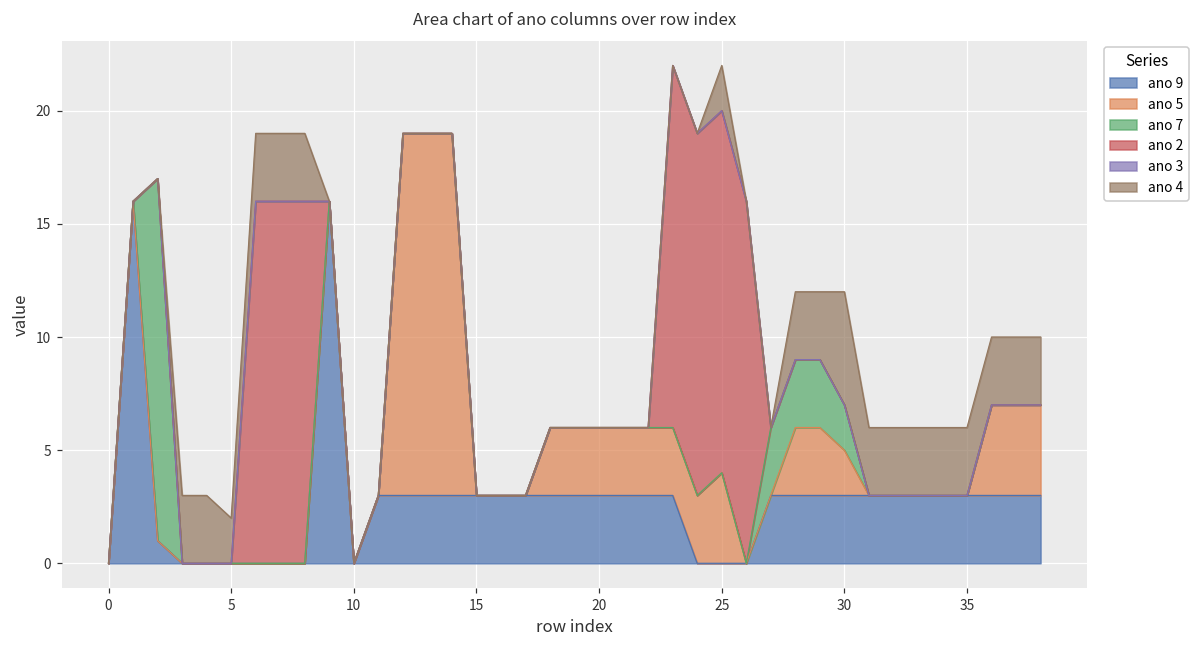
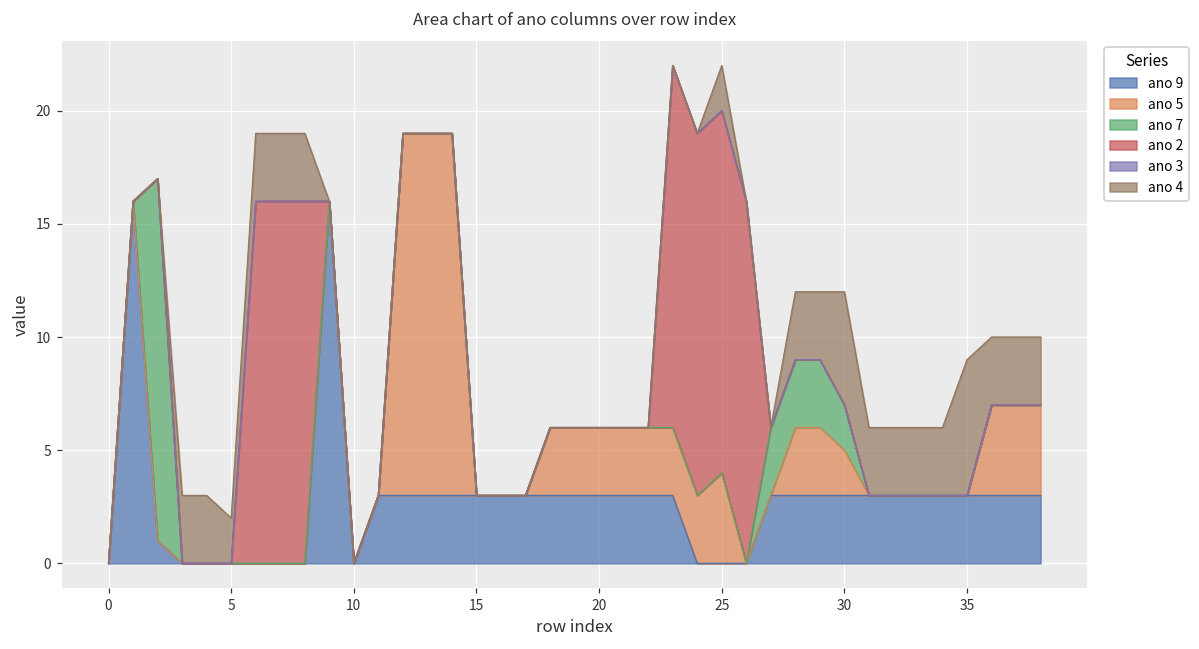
ano 4, 35: 3 -> 6
